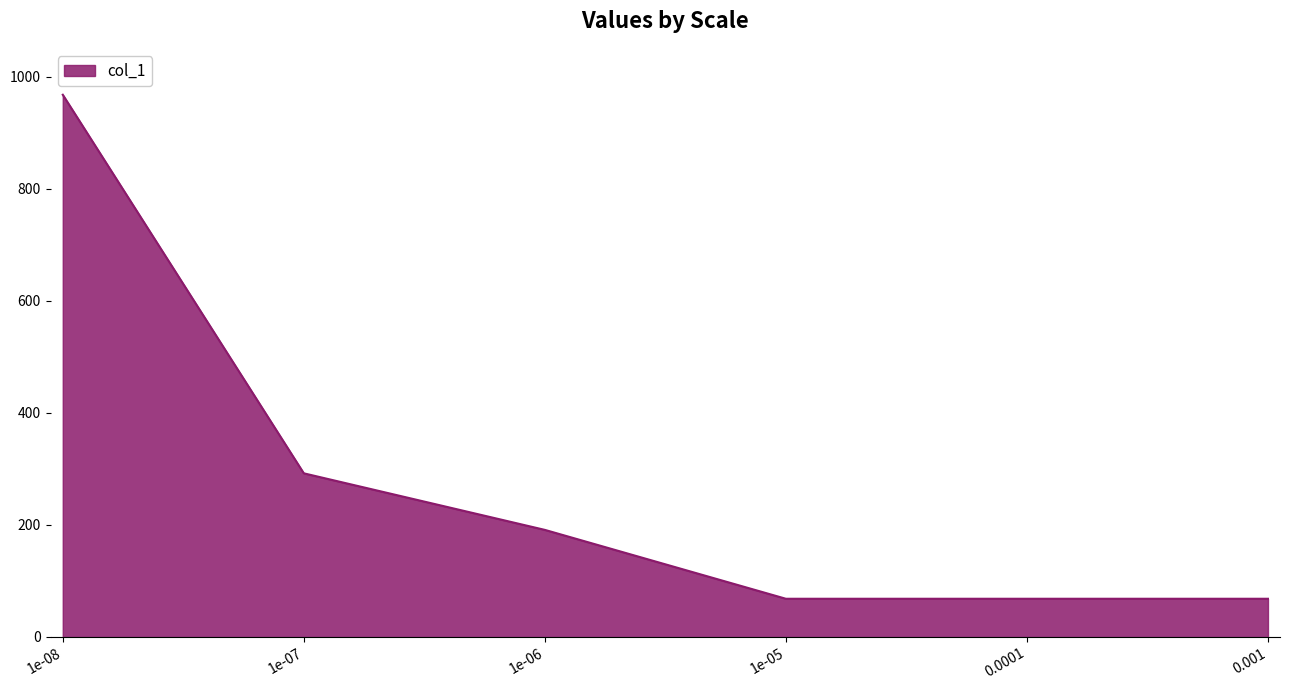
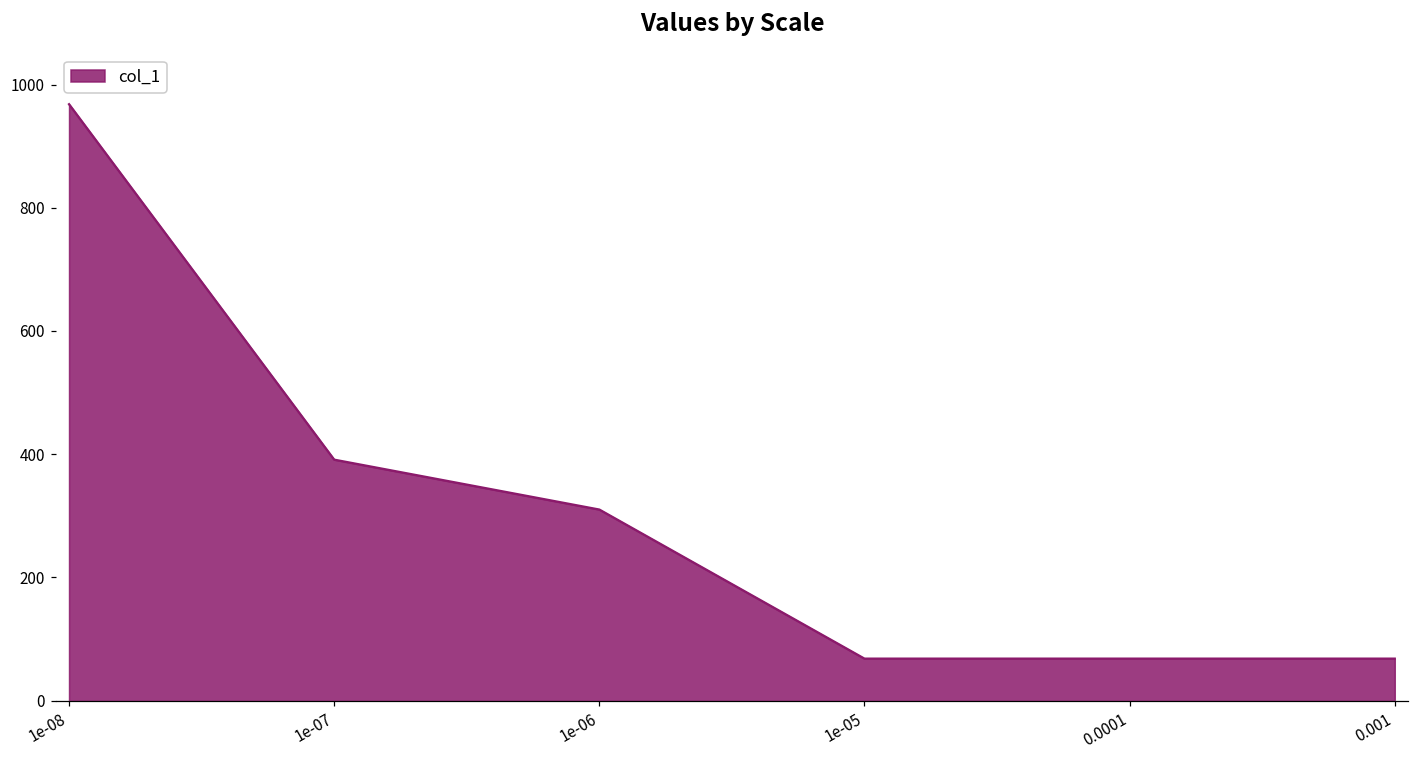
1e-07: 290 -> 390
1e-06: 190 -> 310
